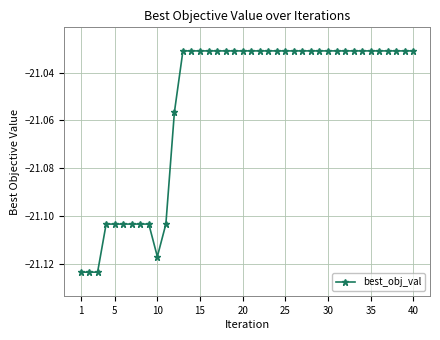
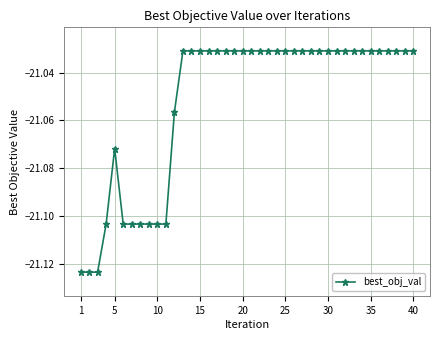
5: -21.103 -> -21.072
10: -21.117 -> -21.103
